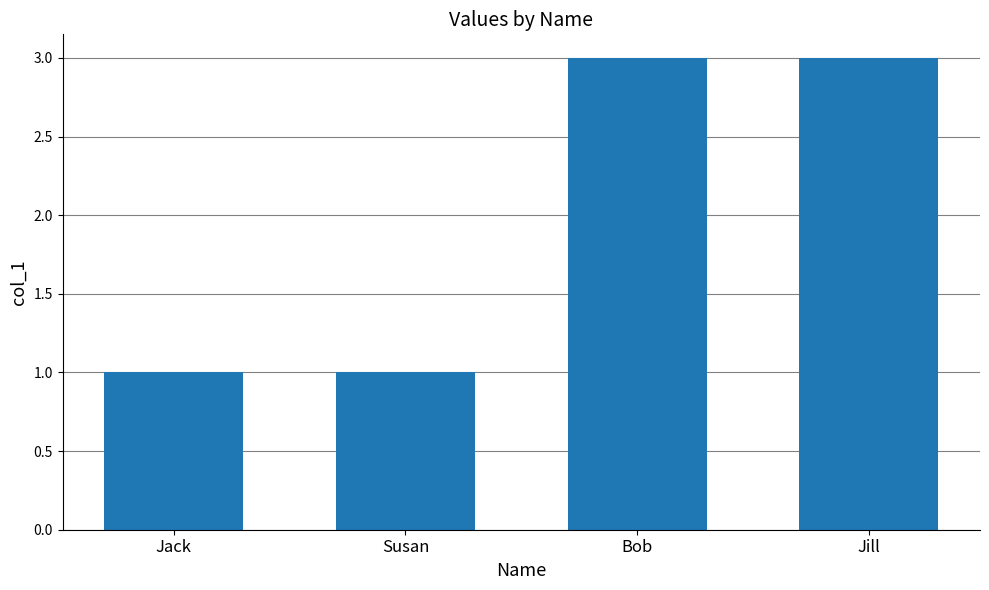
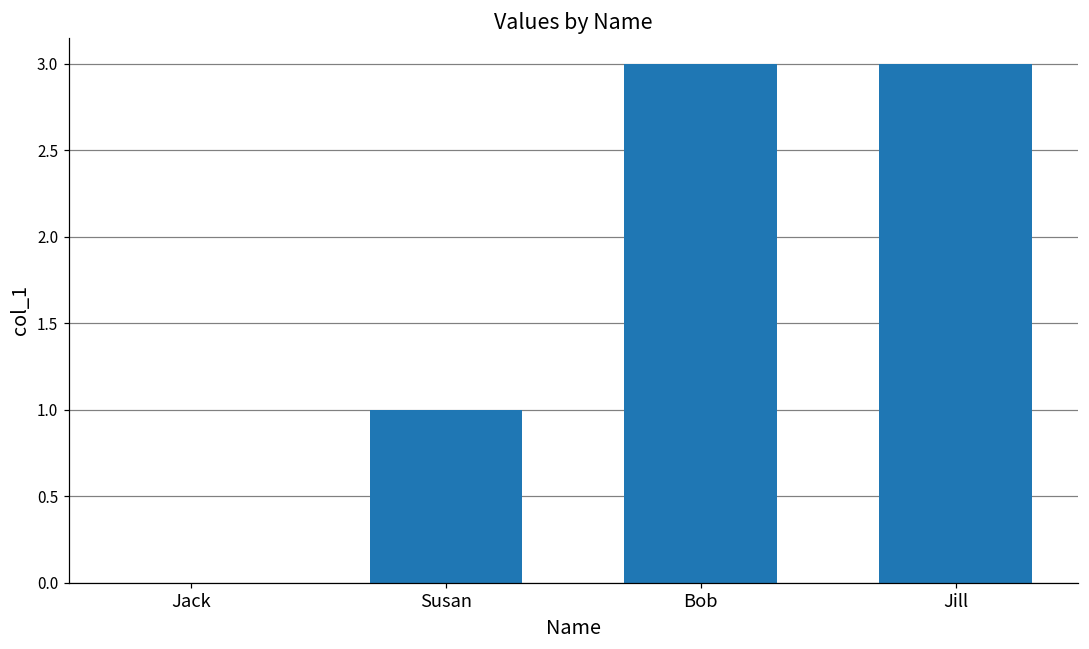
Jack: 1 -> 0
